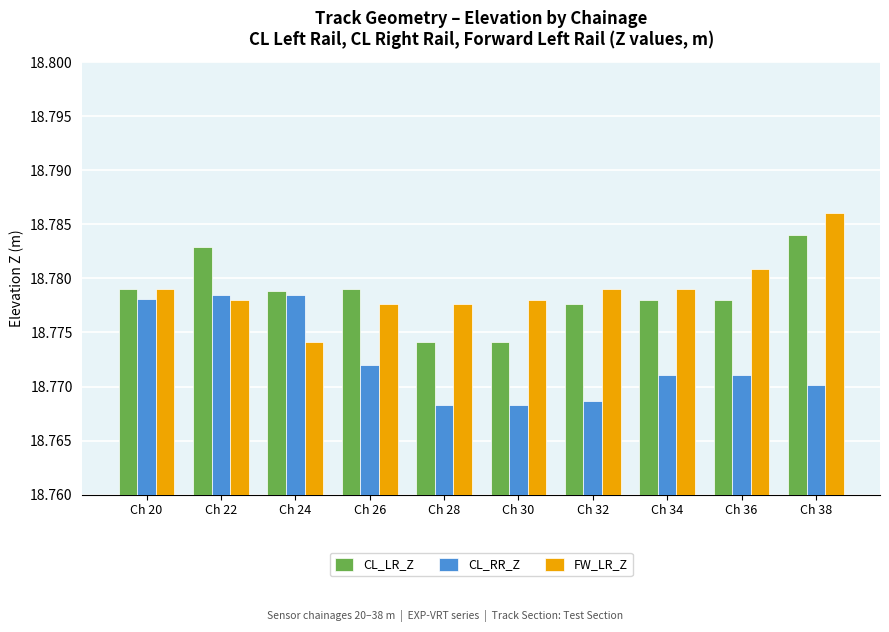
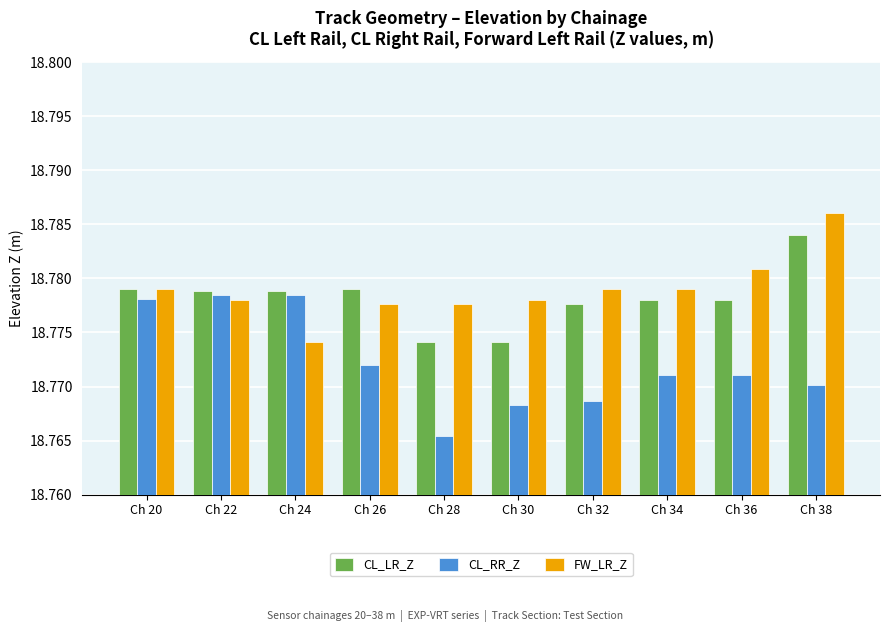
CL_LR_Z, Ch 22: 18.7829 -> 18.7788
CL_RR_Z, Ch 28: 18.7683 -> 18.7654
